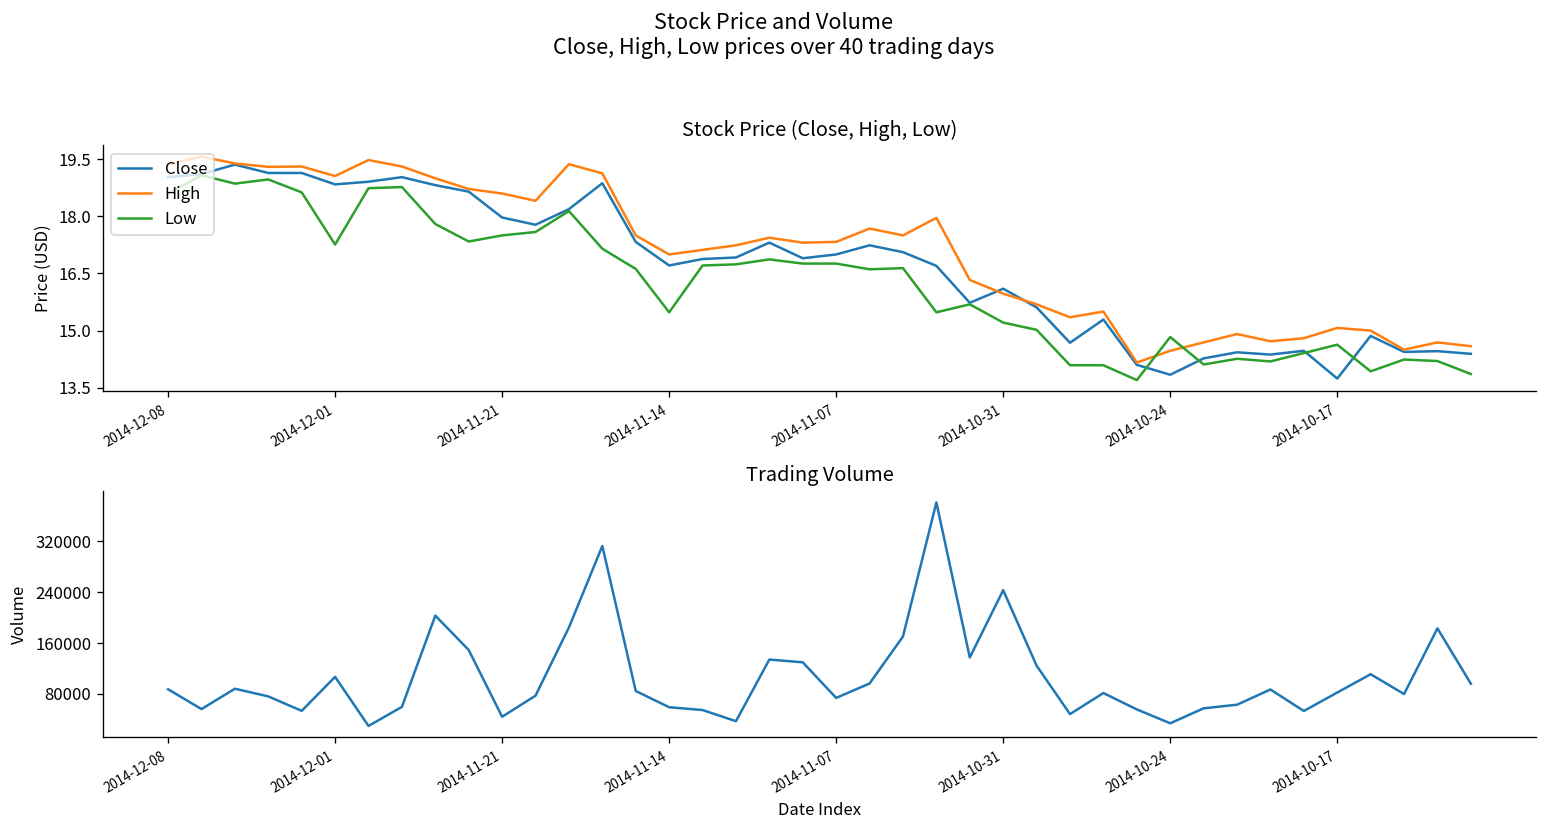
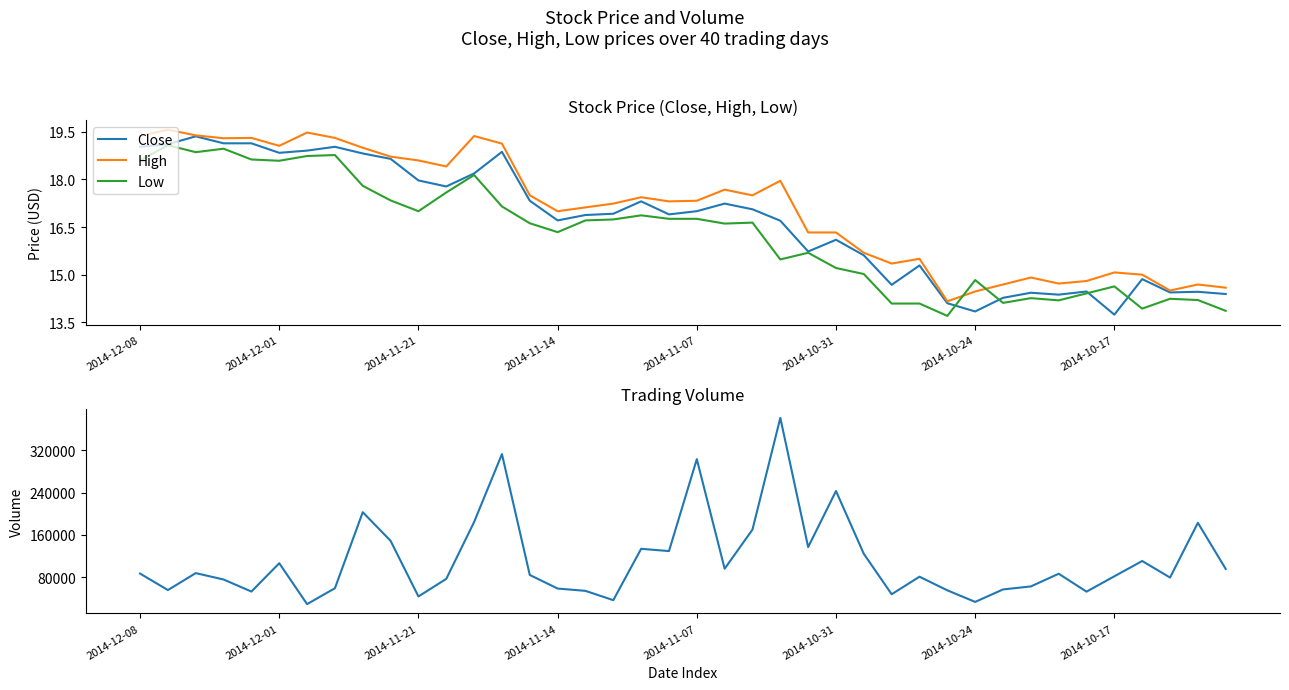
Stock Price (Close, High, Low), Low, 2014-12-01: 17.3 -> 18.6
Stock Price (Close, High, Low), Low, 2014-11-21: 17.5 -> 17.0
Stock Price (Close, High, Low), Low, 2014-11-14: 15.5 -> 16.3
Stock Price (Close, High, Low), High, 2014-10-31: 16.0 -> 16.3
Trading Volume, 2014-11-07: 70000 -> 300000
